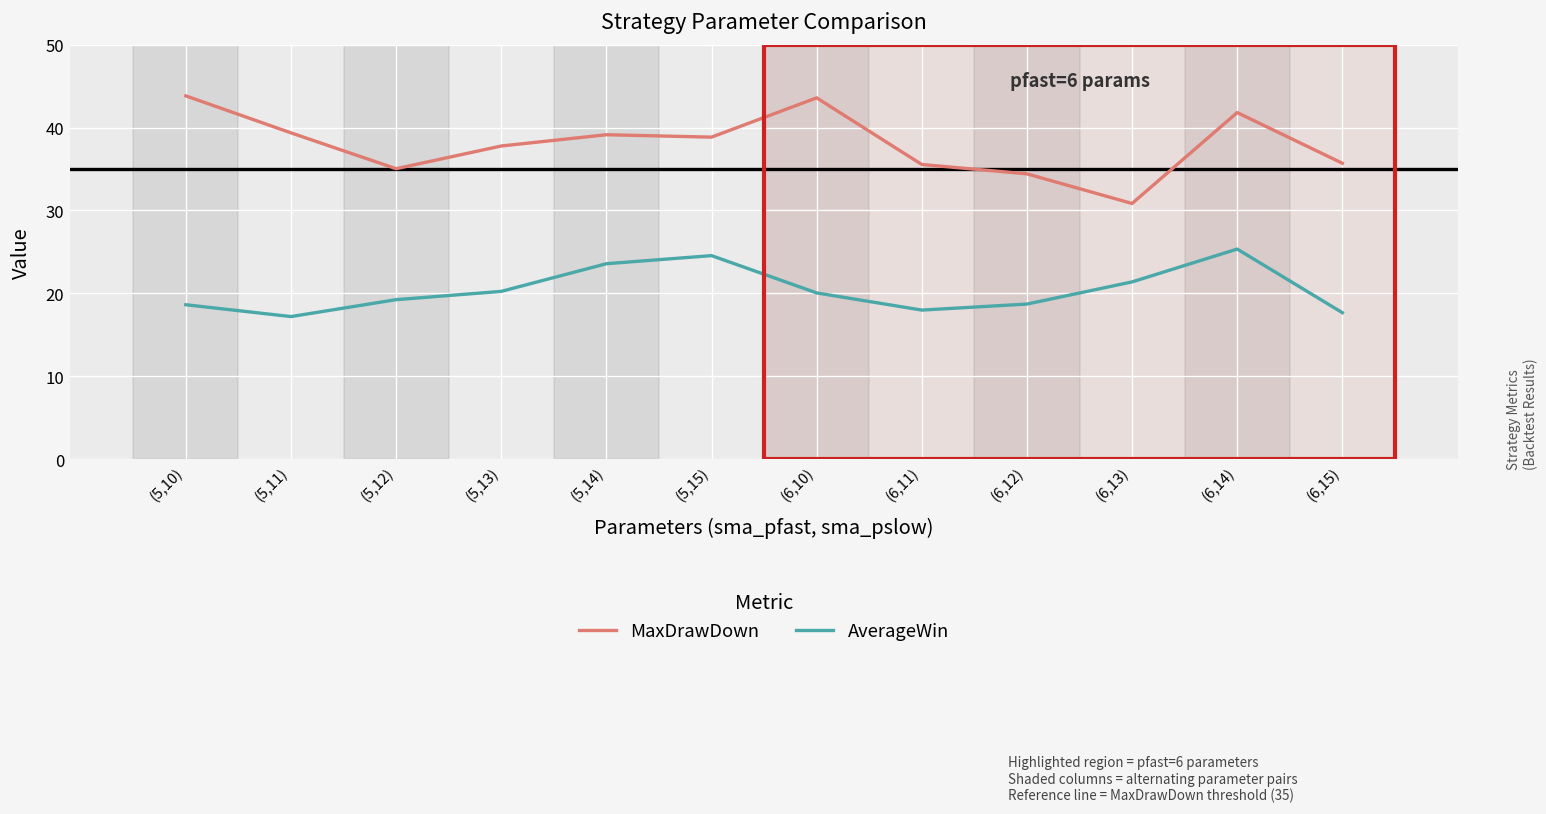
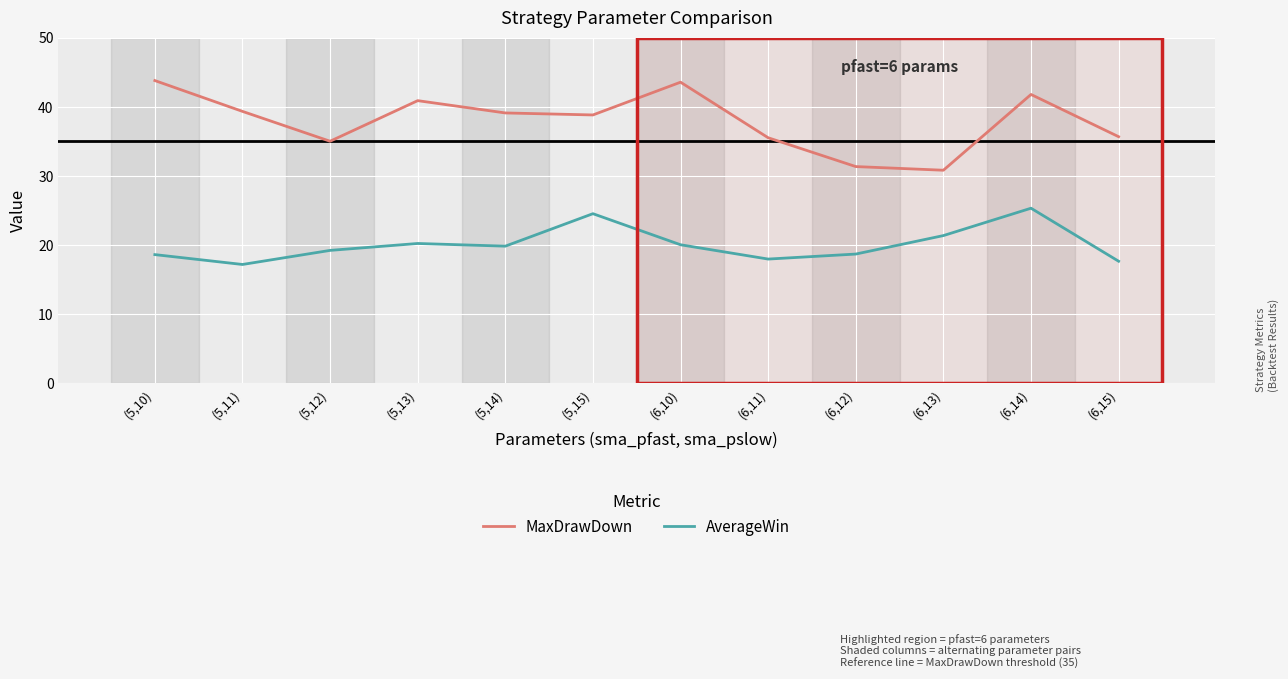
MaxDrawDown, (5,13): 38 -> 41
AverageWin, (5,14): 24 -> 20
MaxDrawDown, (6,12): 34 -> 31
